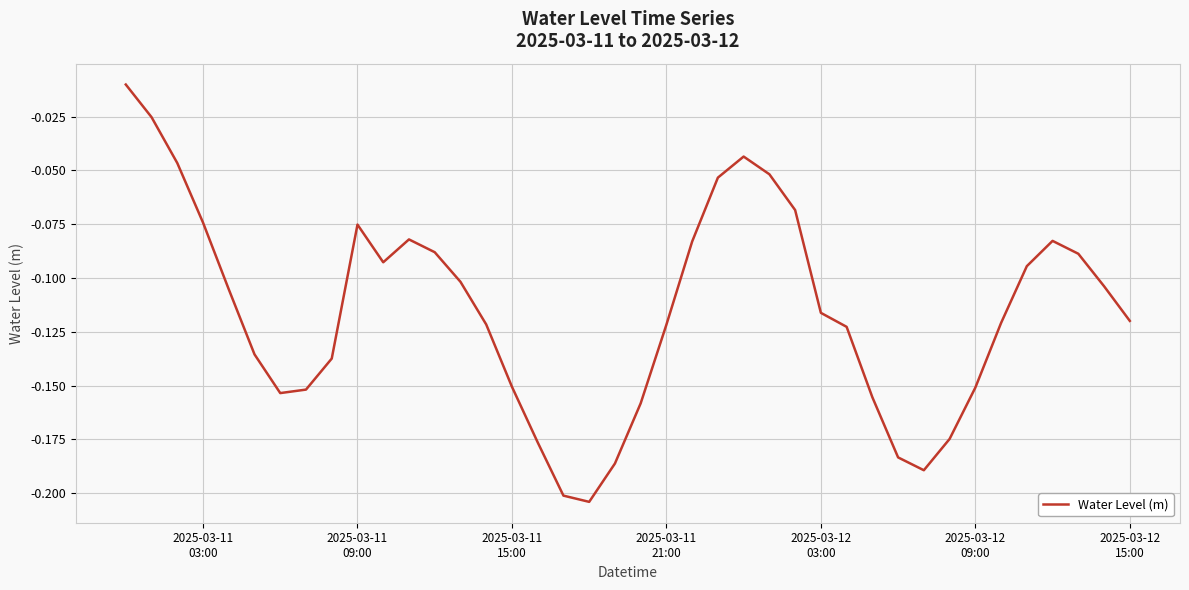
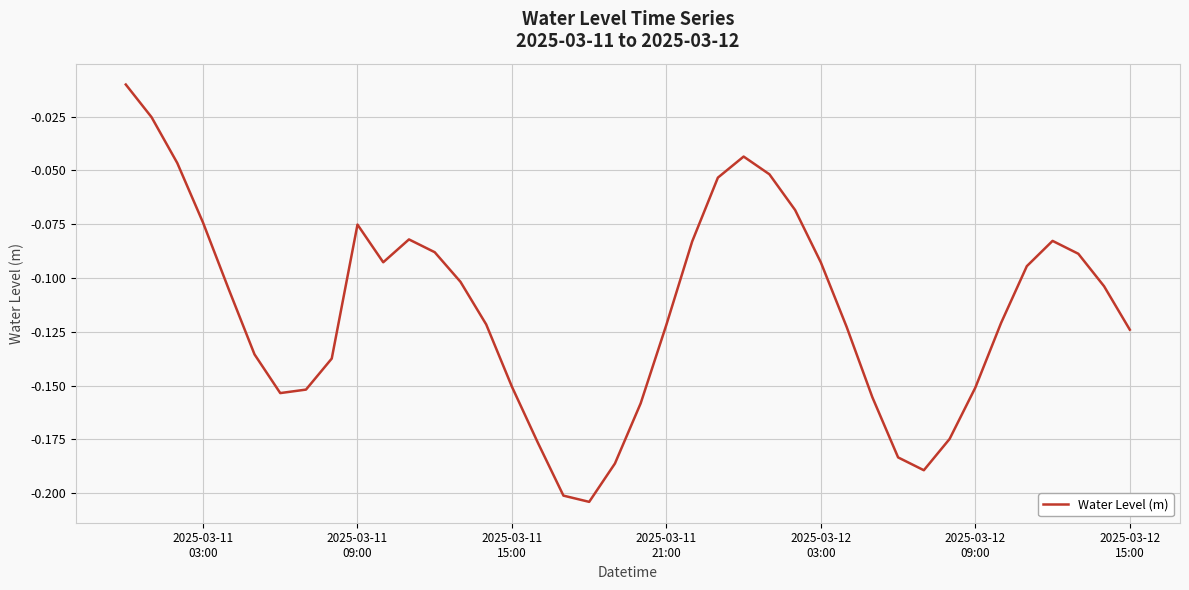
2025-03-12 03:00: -0.116 -> -0.093
2025-03-12 15:00: -0.120 -> -0.124
